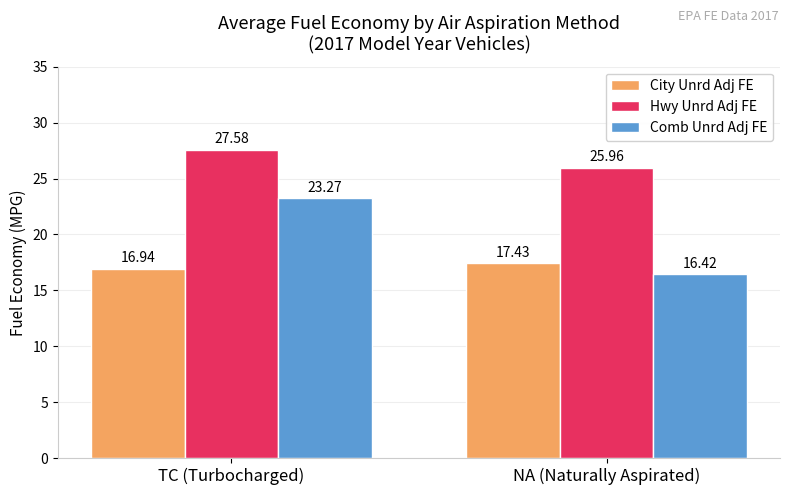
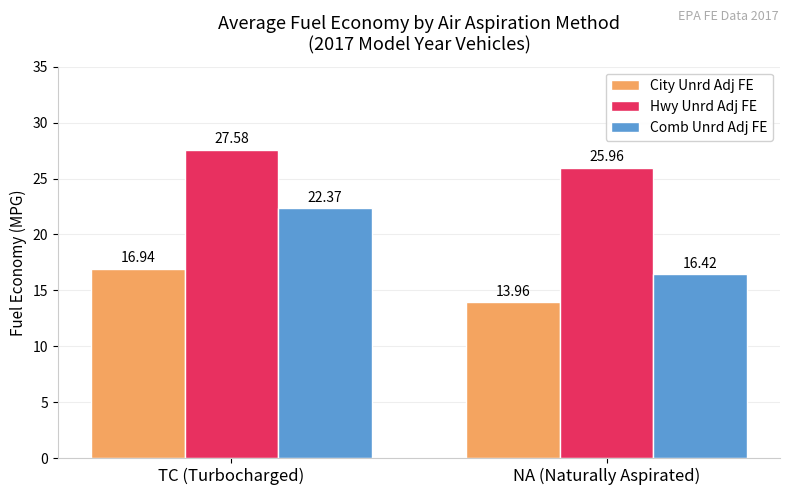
Comb Unrd Adj FE, TC (Turbocharged): 23.27 -> 22.37
City Unrd Adj FE, NA (Naturally Aspirated): 17.43 -> 13.96
